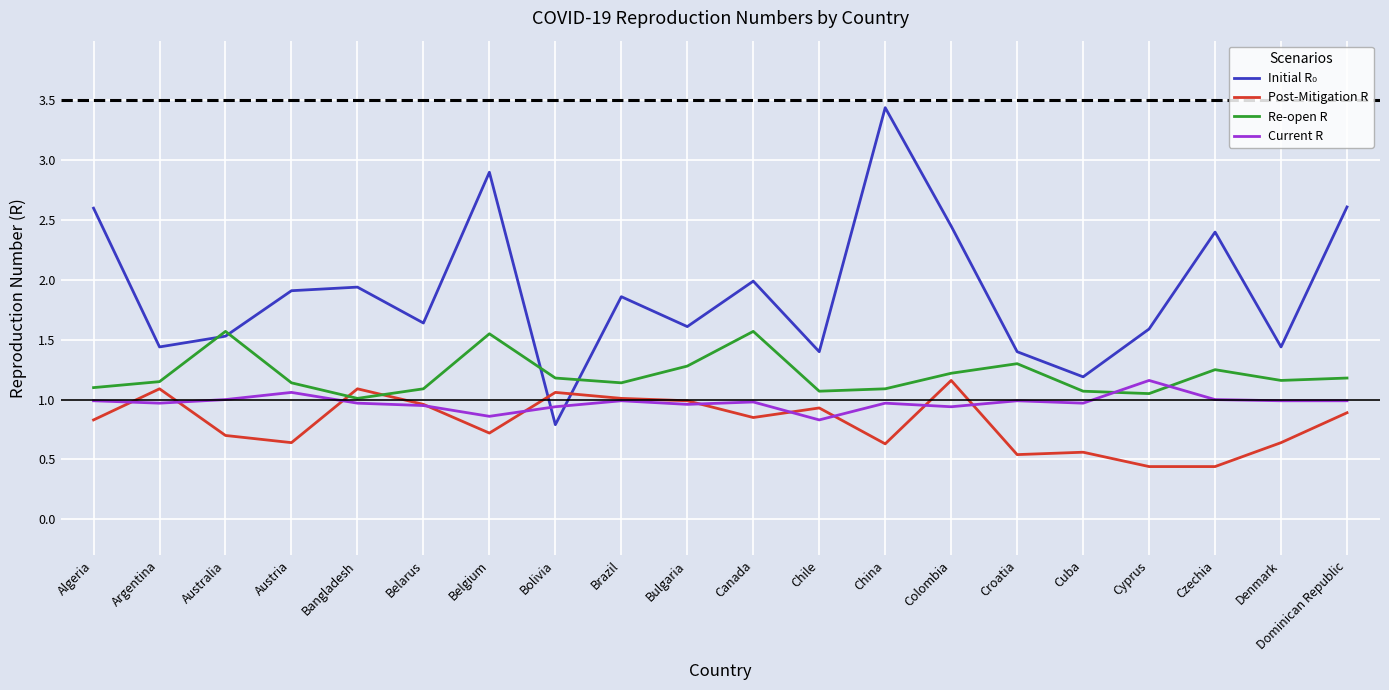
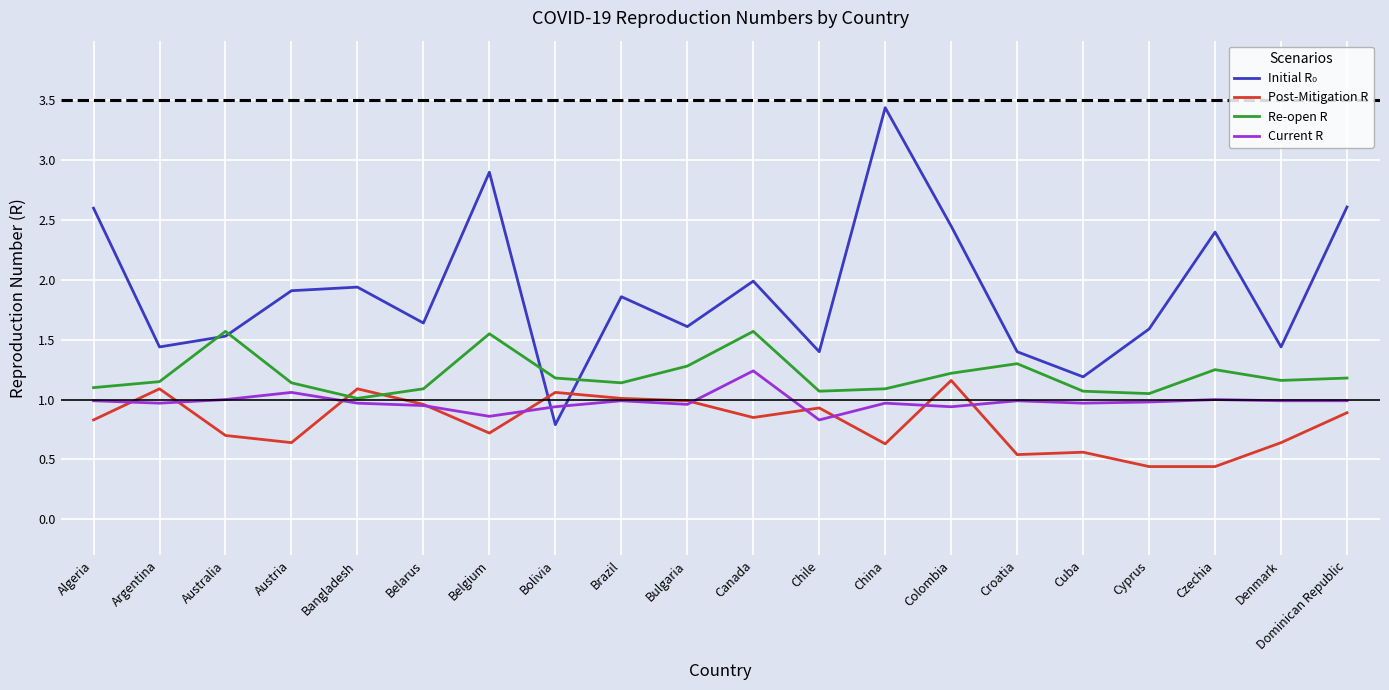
Current R, Canada: 0.98 -> 1.24
Current R, Cyprus: 1.16 -> 0.98
